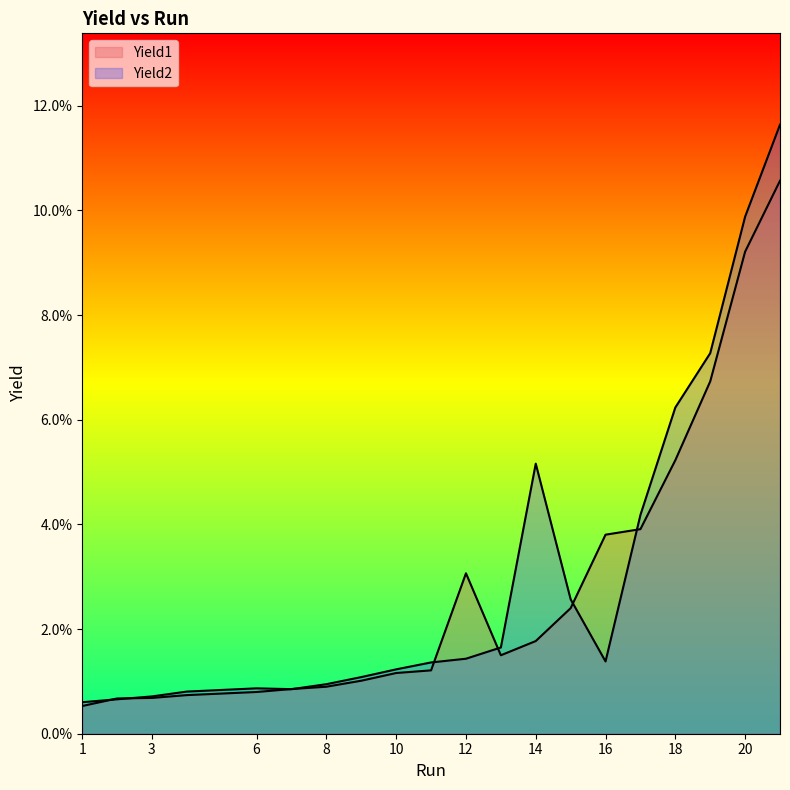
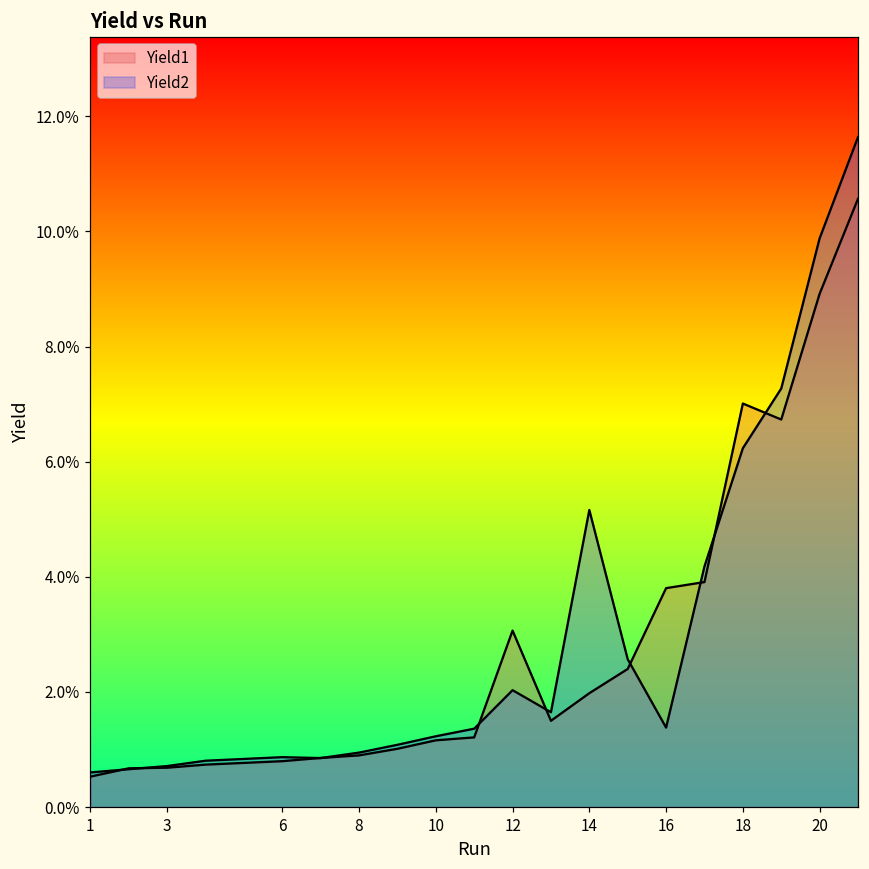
Yield2, 12: 1.4% -> 2.0%
Yield1, 14: 1.8% -> 2.0%
Yield1, 18: 5.2% -> 7.0%
Yield1, 20: 9.2% -> 8.9%
